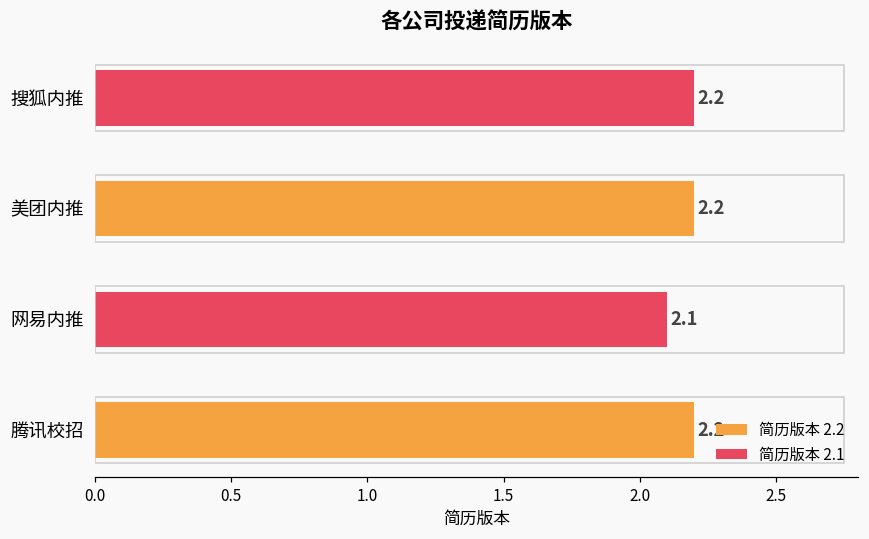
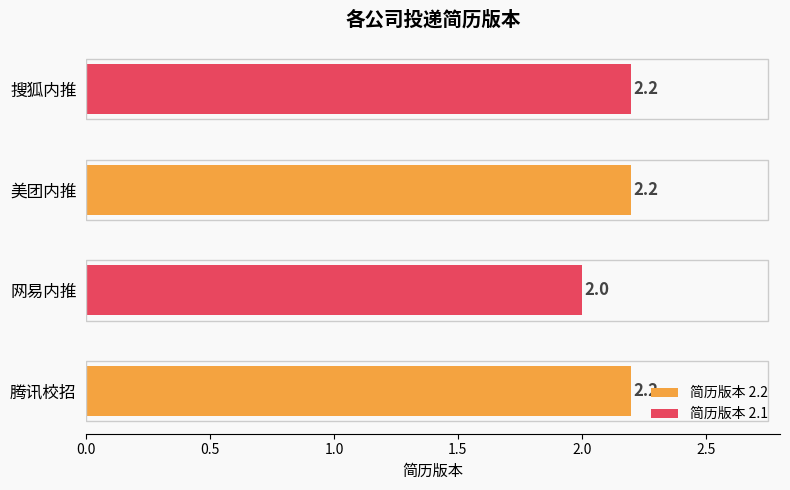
网易内推: 2.1 -> 2.0
